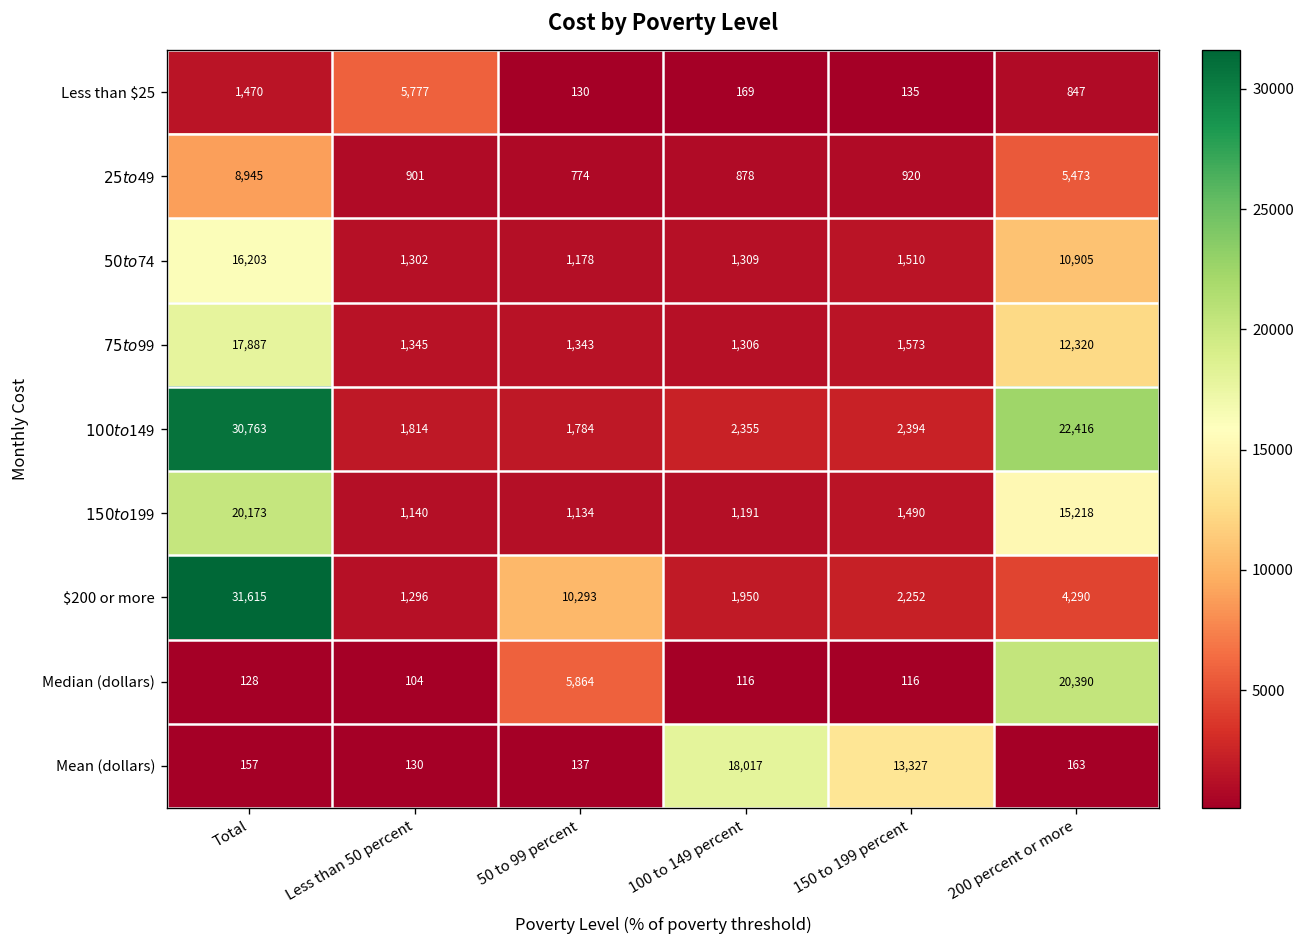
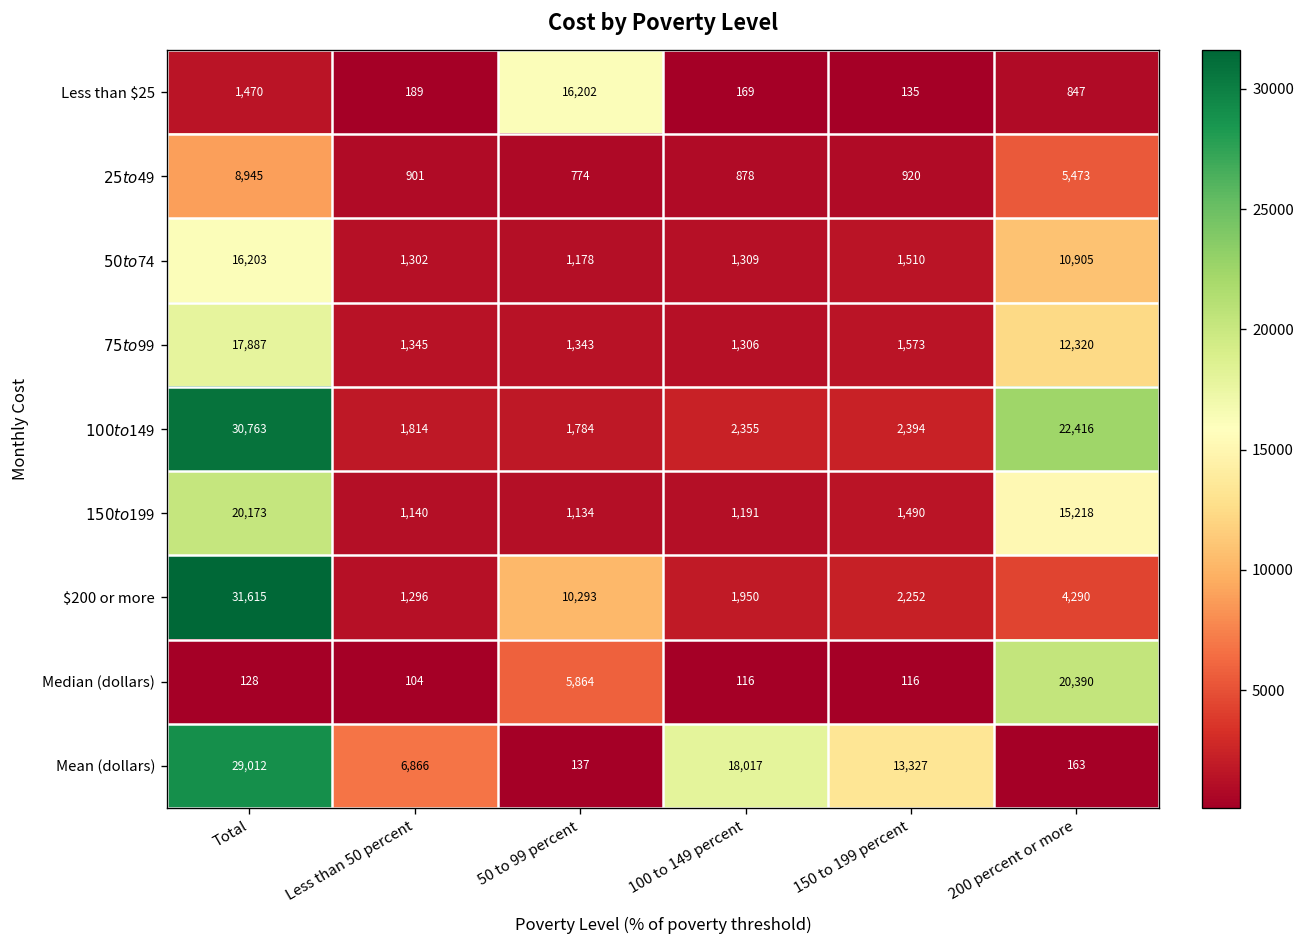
Less than $25, Less than 50 percent: 5,777 -> 189
Less than $25, 50 to 99 percent: 130 -> 16,202
Mean (dollars), Total: 157 -> 29,012
Mean (dollars), Less than 50 percent: 130 -> 6,866
